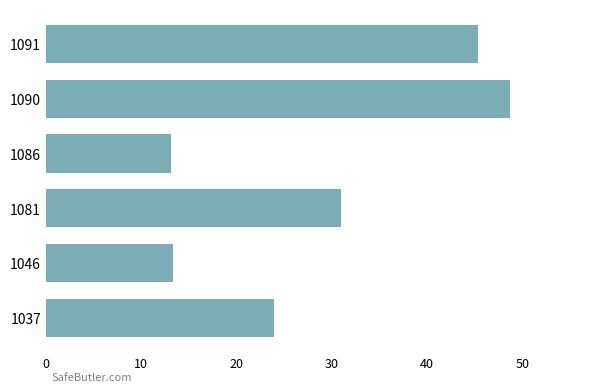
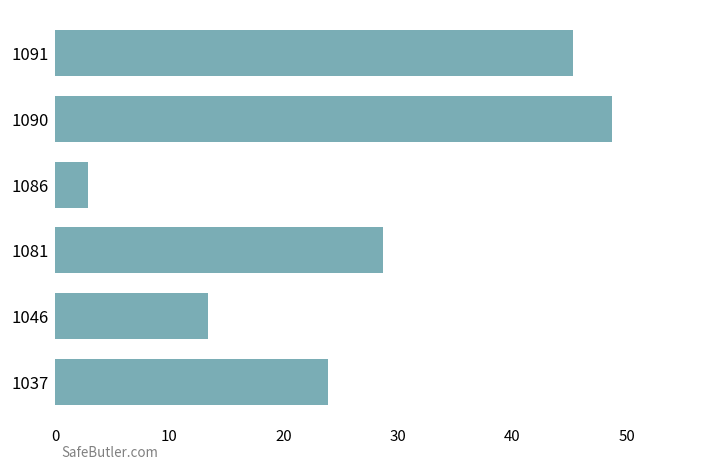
1086: 13 -> 3
1081: 31 -> 29
